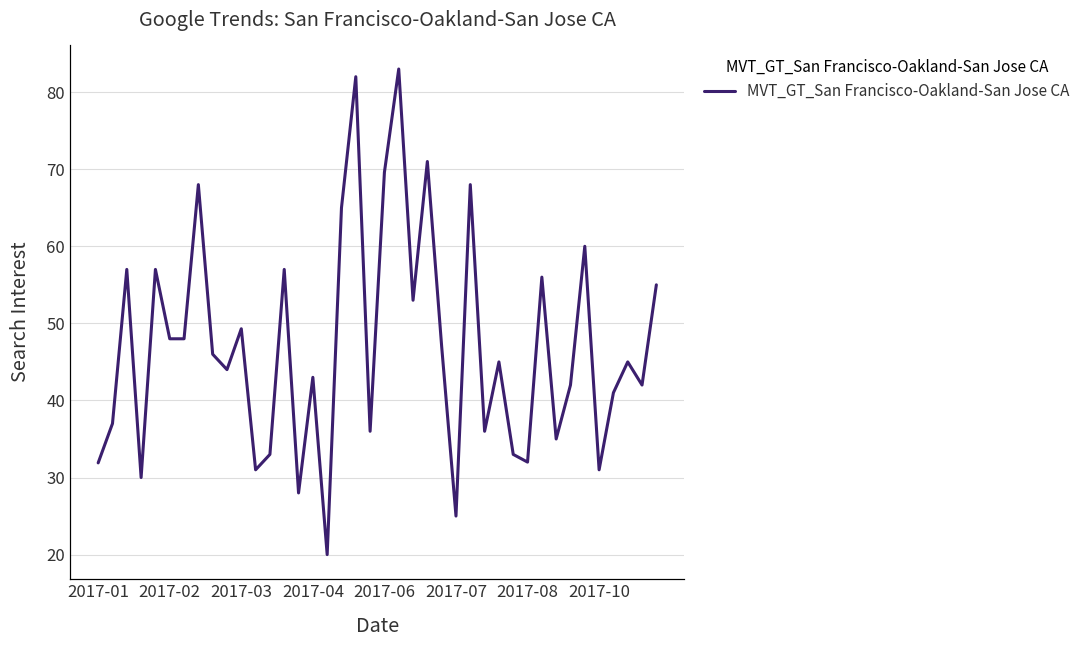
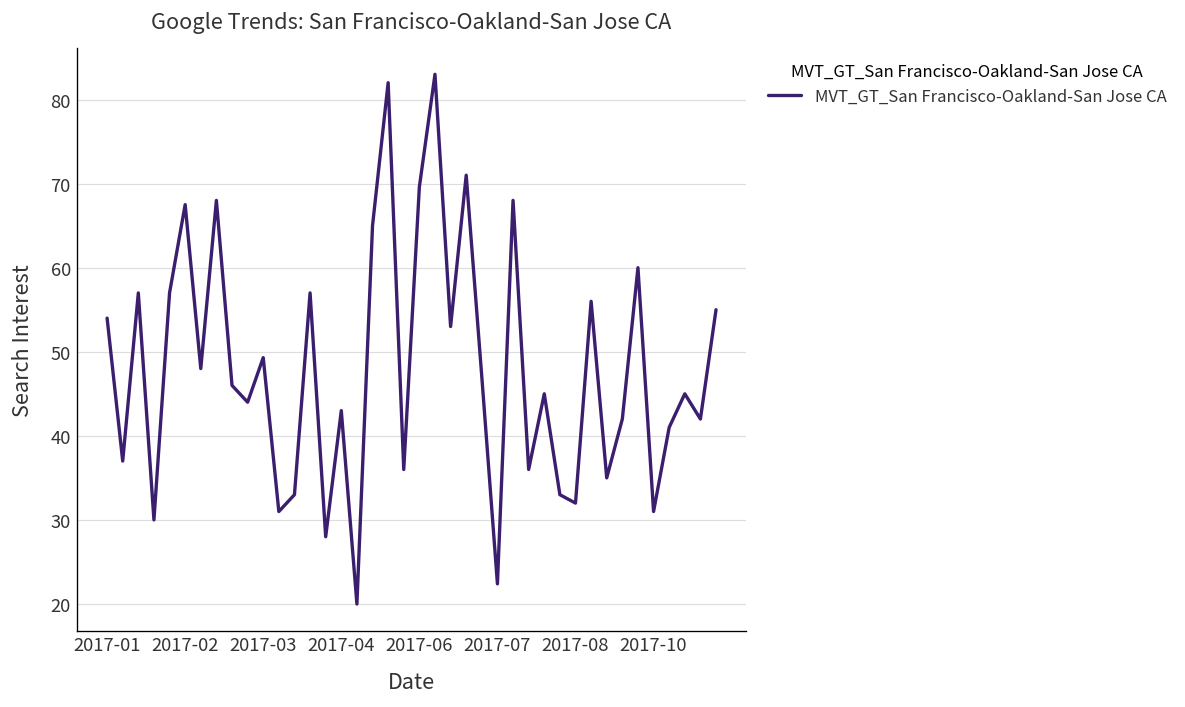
2017-01: 32 -> 54
2017-02: 48 -> 68
2017-07: 25 -> 22
